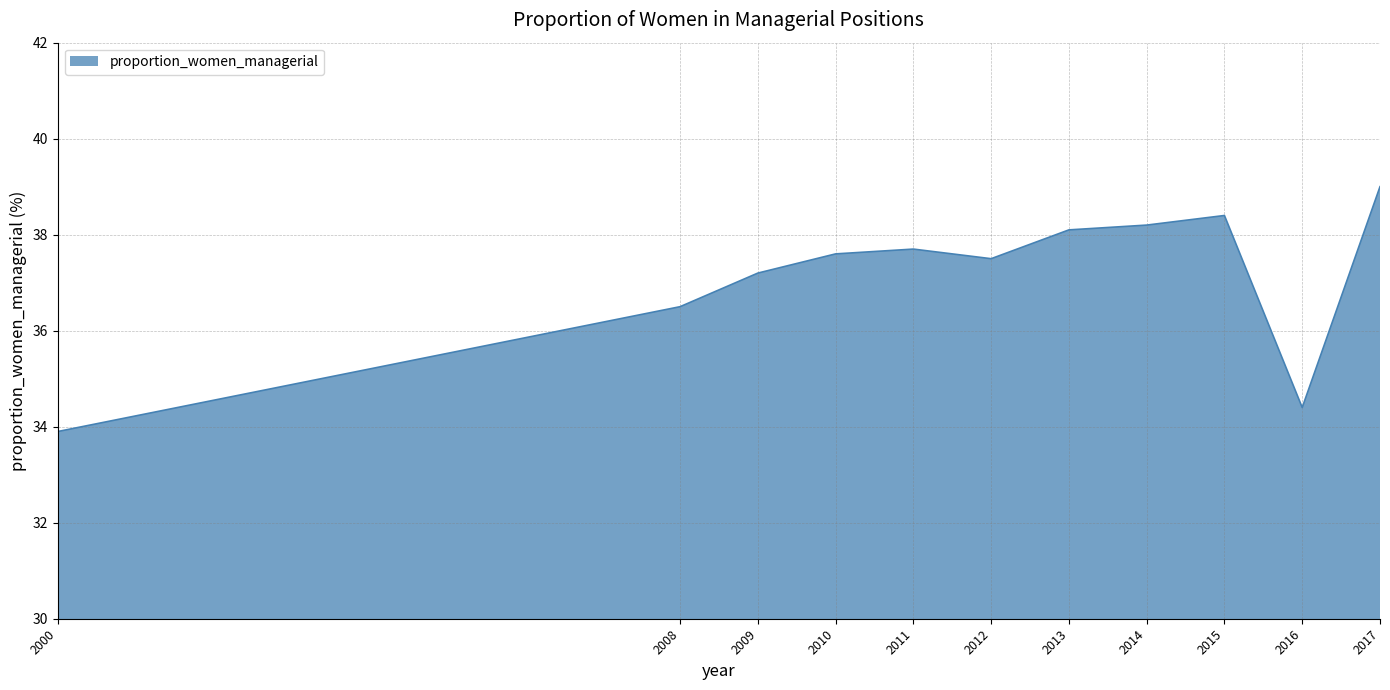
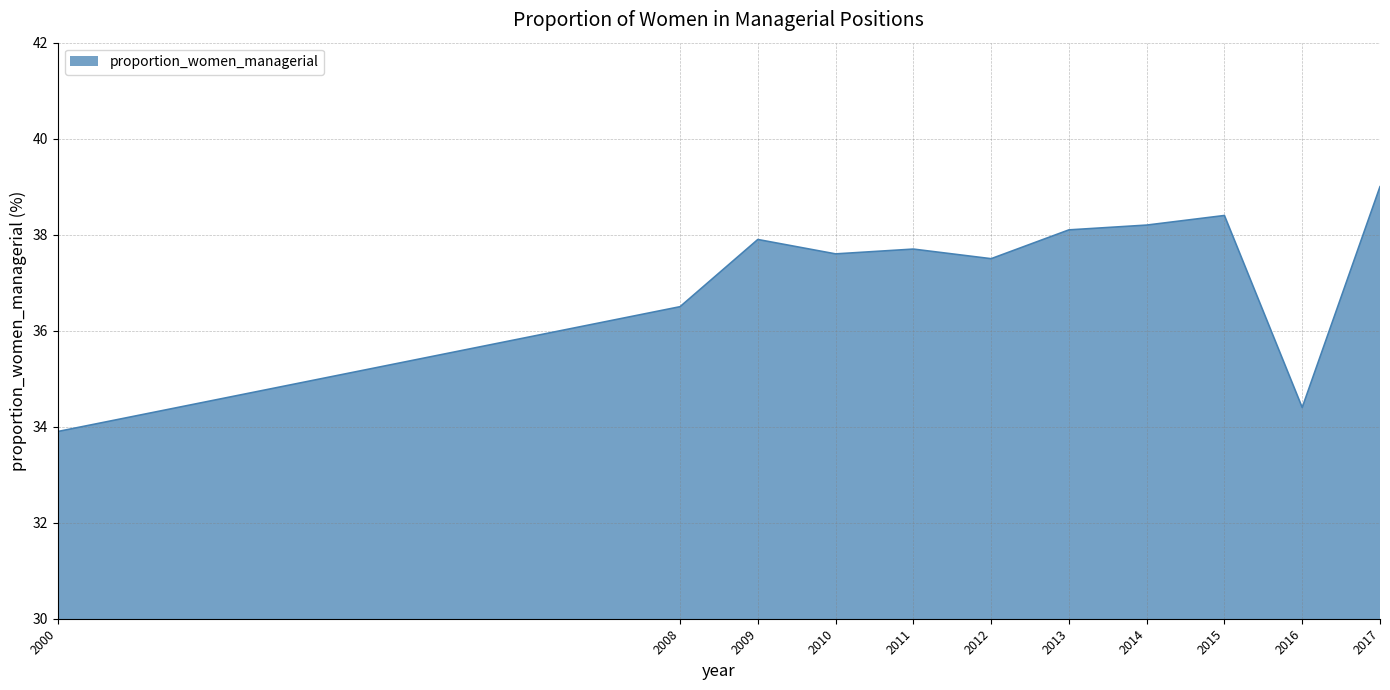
2009: 37.2 -> 37.9
